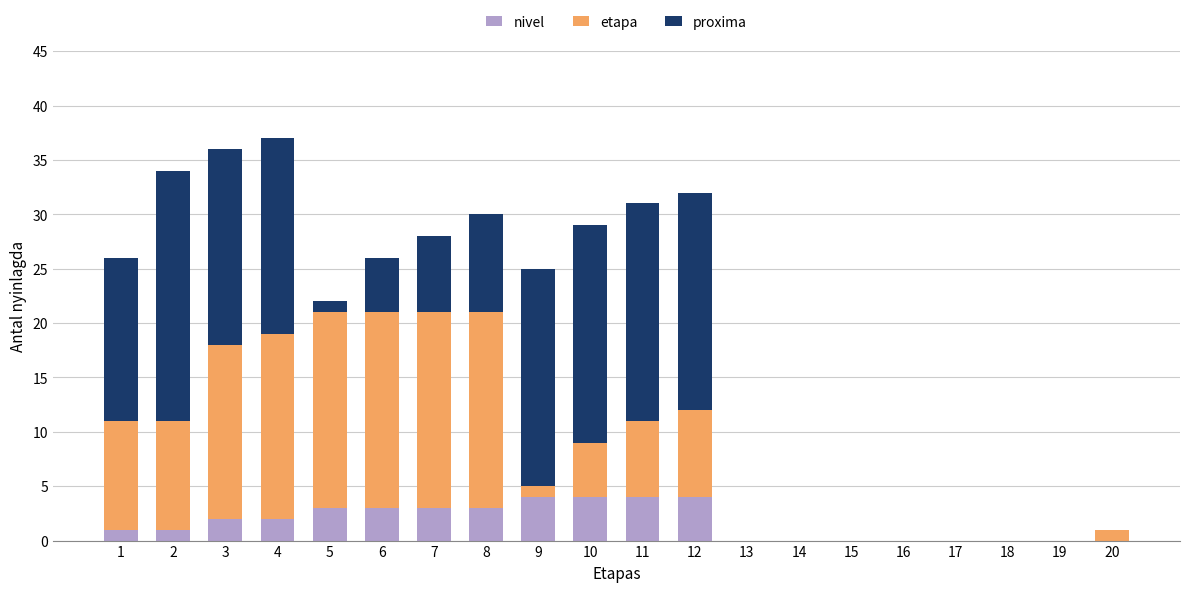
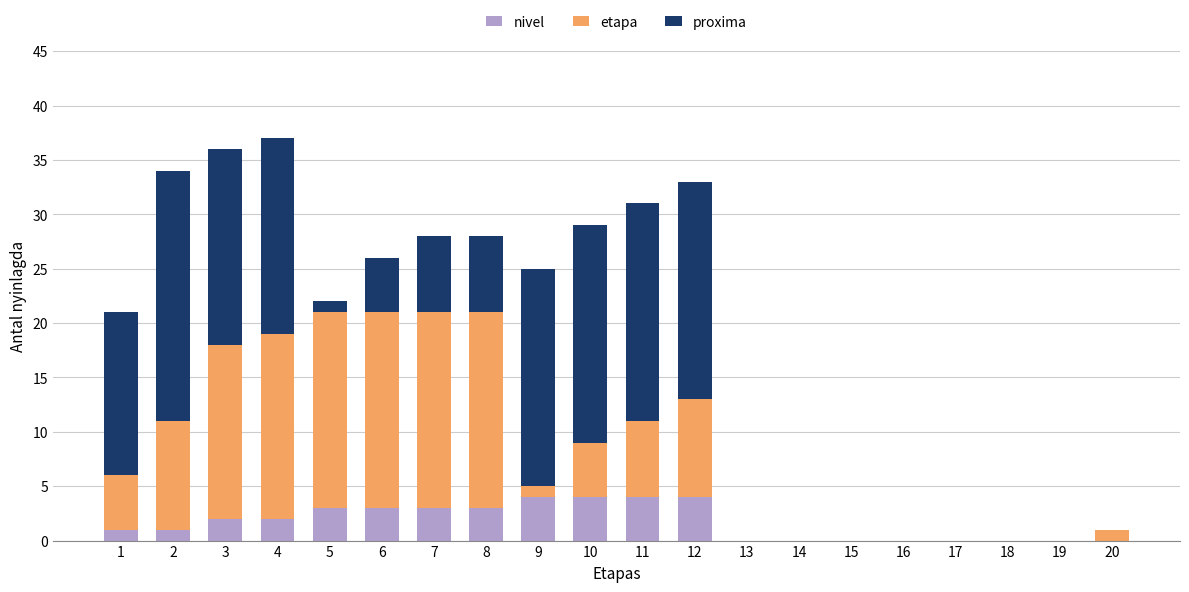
etapa, 1: 10 -> 5
proxima, 8: 9 -> 7
etapa, 12: 8 -> 9
